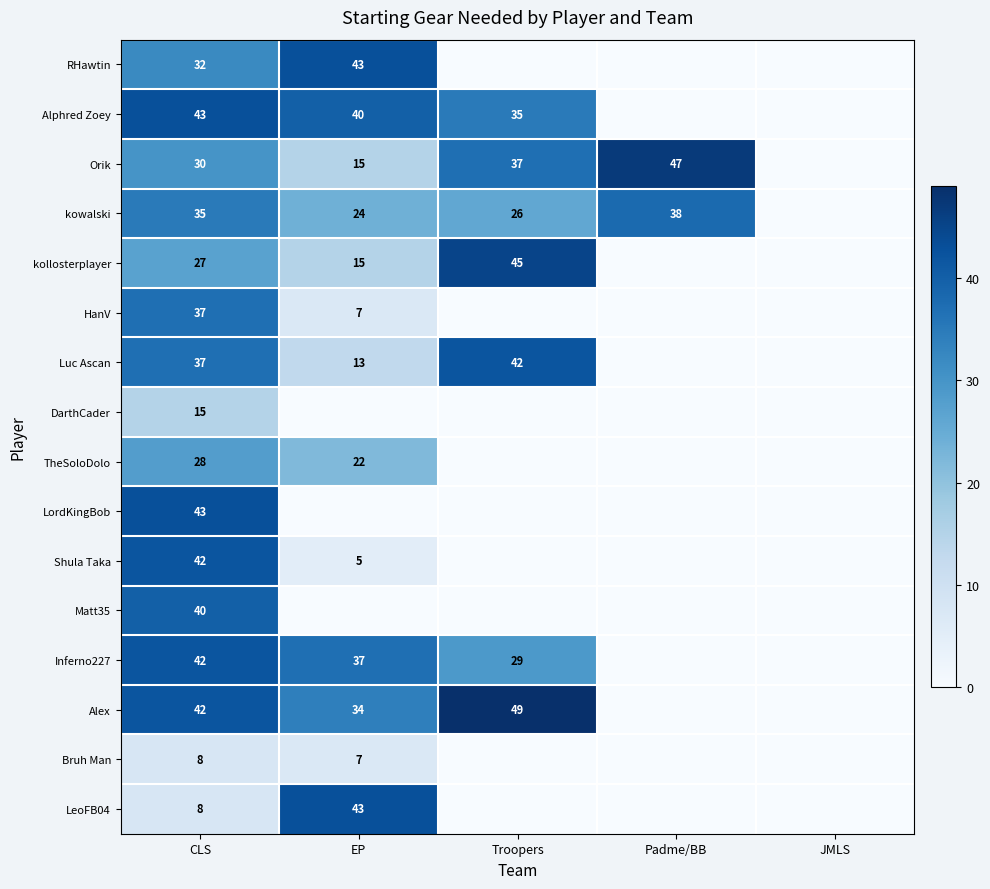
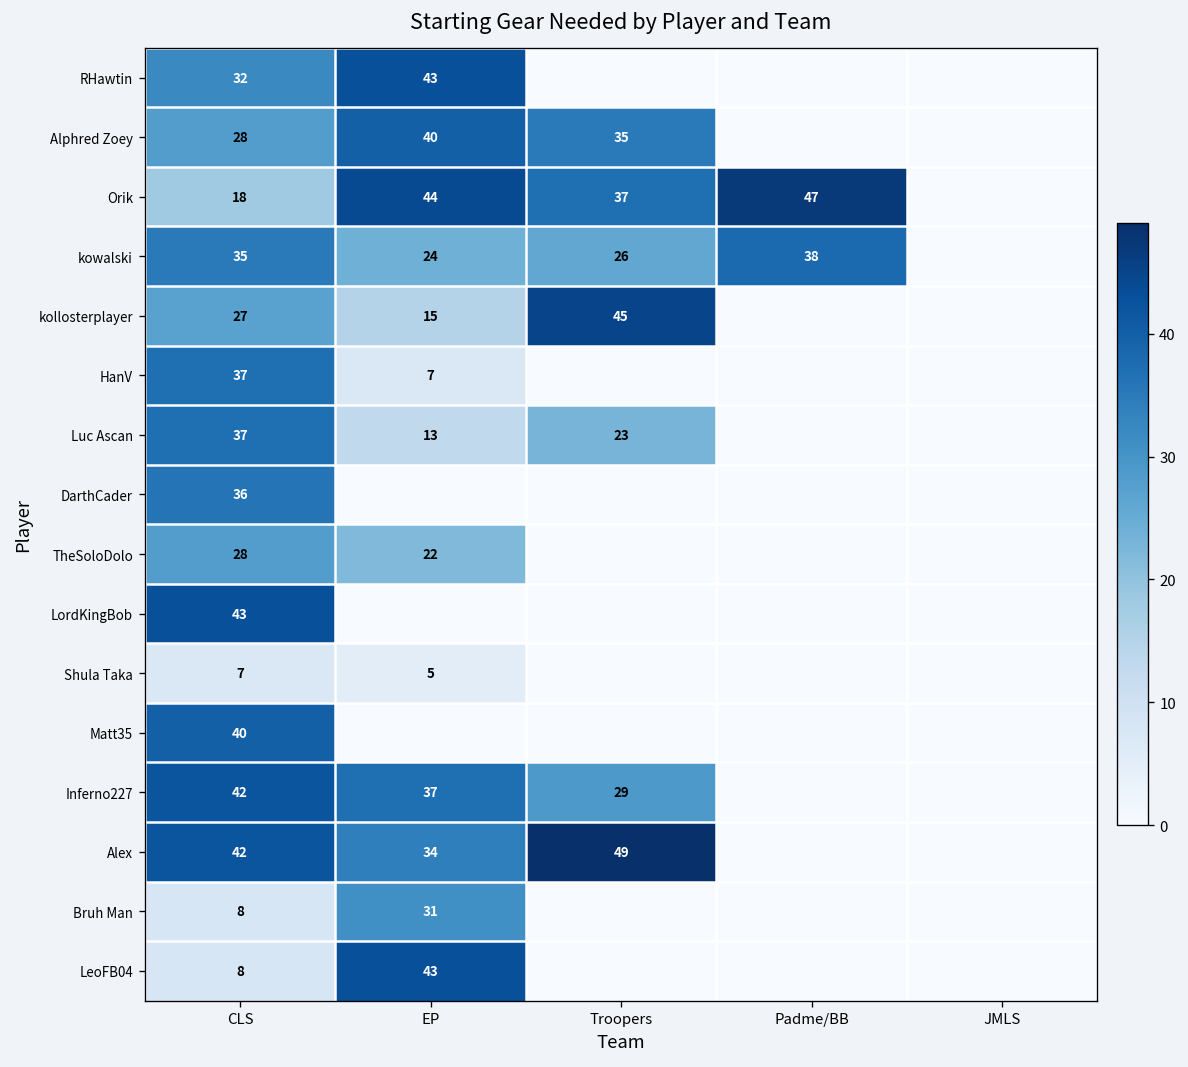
Alphred Zoey, CLS: 43 -> 28
Orik, CLS: 30 -> 18
Orik, EP: 15 -> 44
Luc Ascan, Troopers: 42 -> 23
DarthCader, CLS: 15 -> 36
Shula Taka, CLS: 42 -> 7
Bruh Man, EP: 7 -> 31
